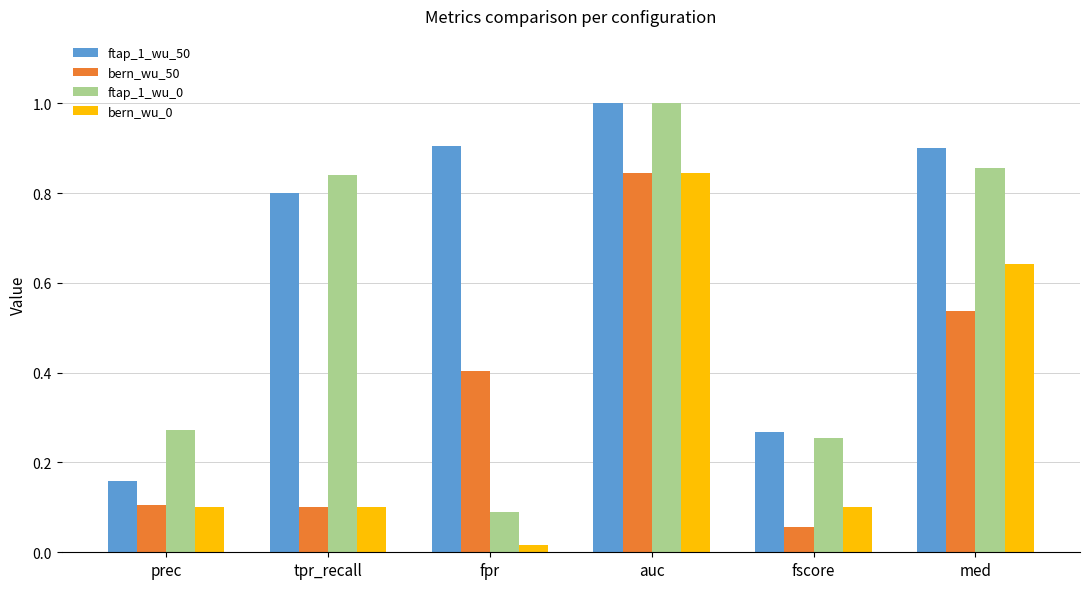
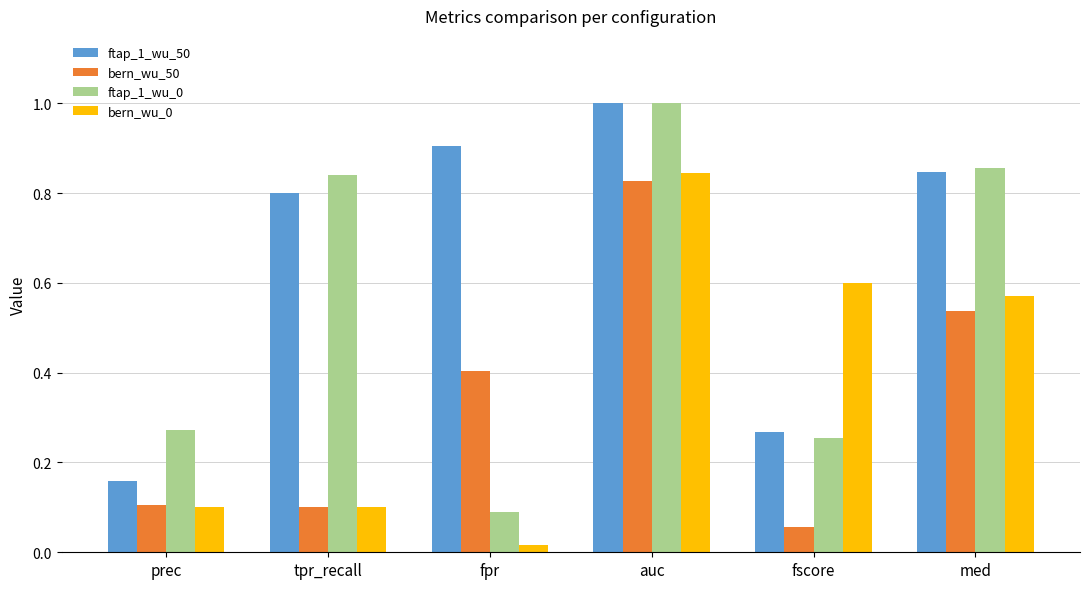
bern_wu_50, auc: 0.84 -> 0.83
bern_wu_0, fscore: 0.1 -> 0.6
ftap_1_wu_50, med: 0.90 -> 0.85
bern_wu_0, med: 0.64 -> 0.57
